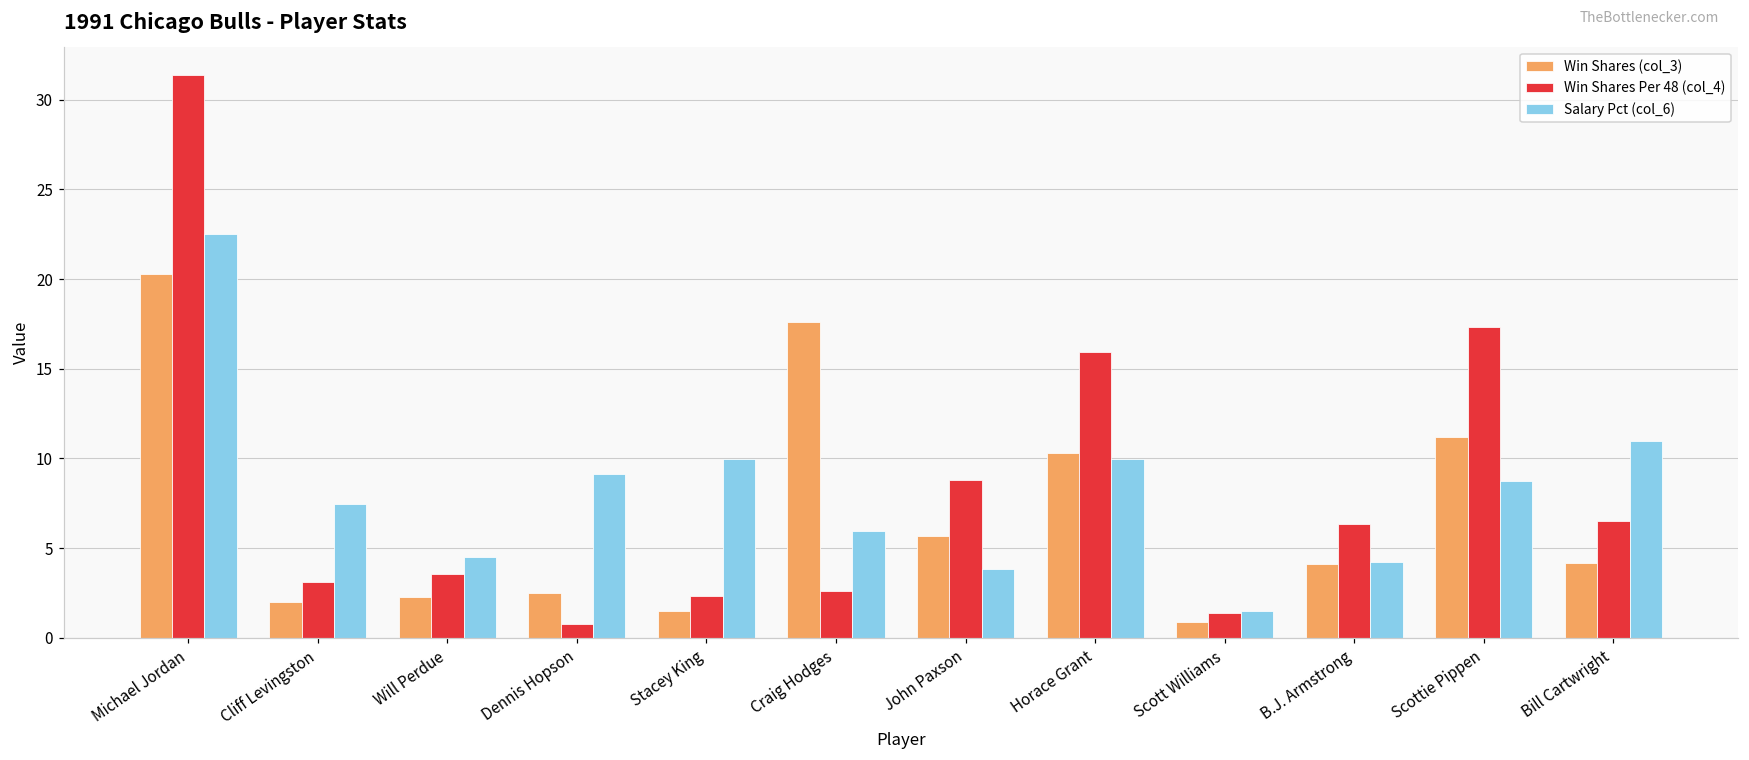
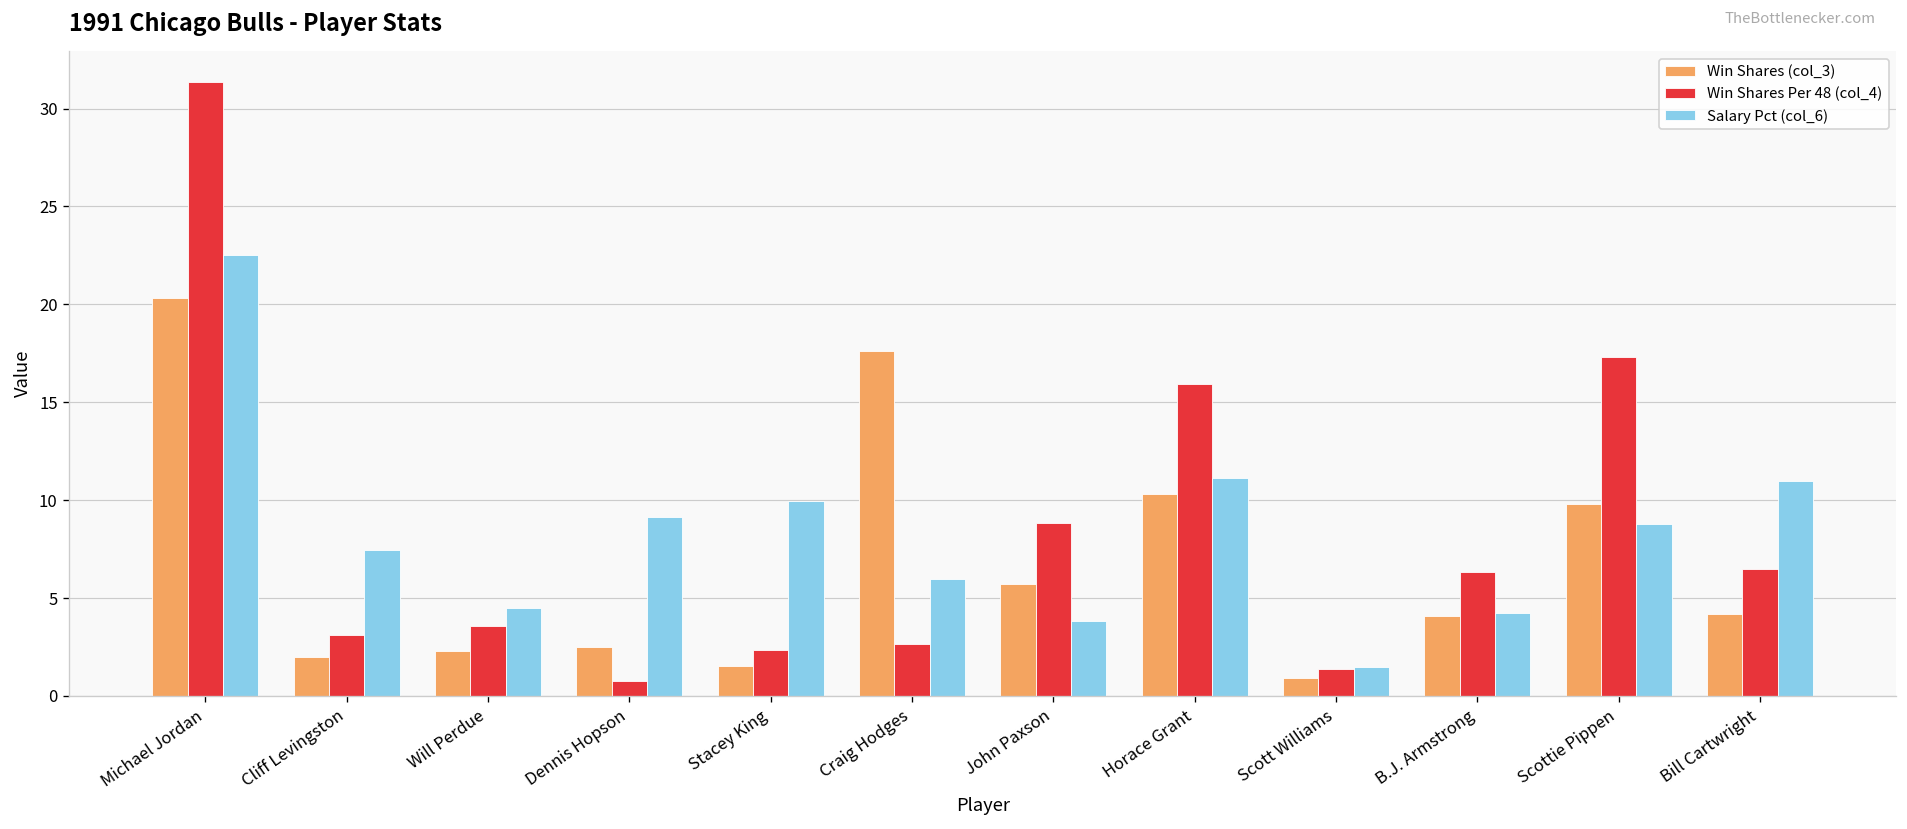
Salary Pct (col_6), Horace Grant: 10.0 -> 11.1
Win Shares (col_3), Scottie Pippen: 11.2 -> 9.8
